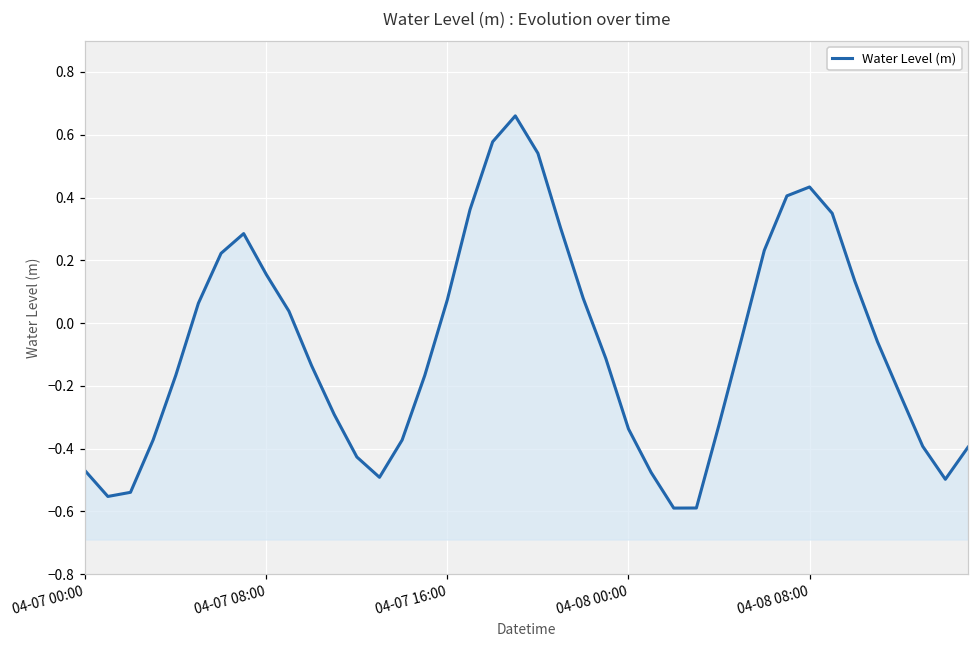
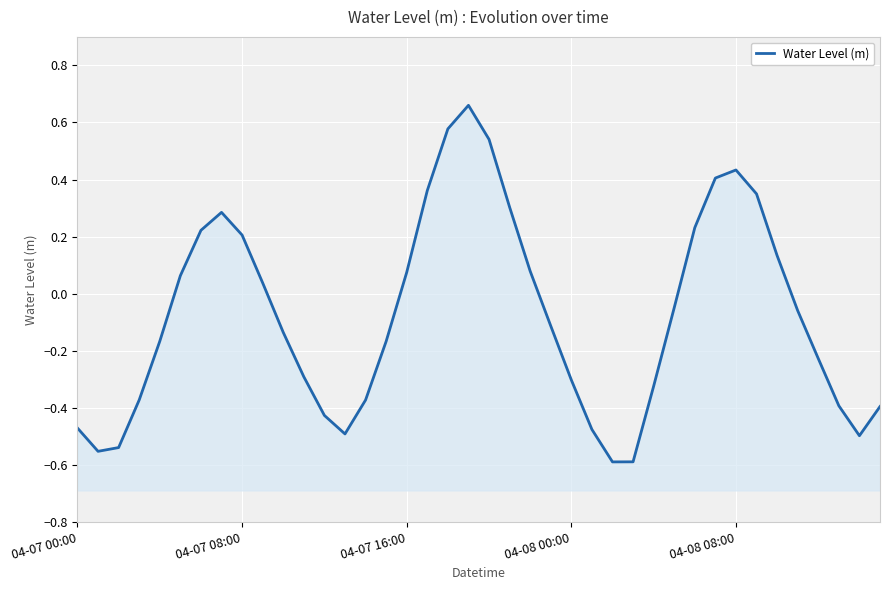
04-07 08:00: 0.15 -> 0.21
04-08 00:00: -0.34 -> -0.30
